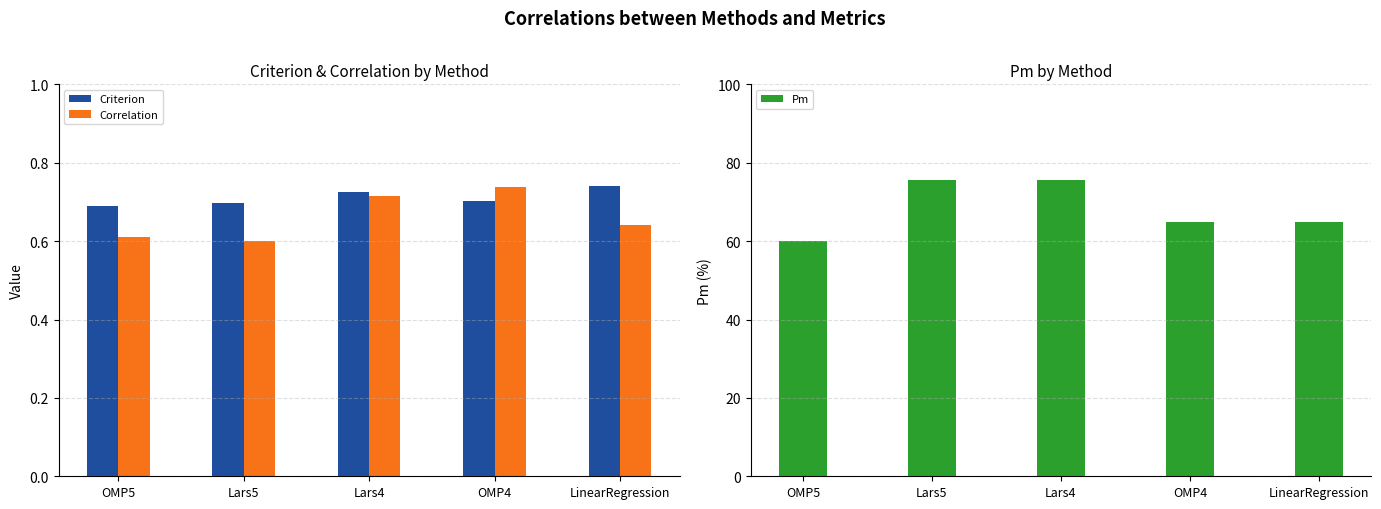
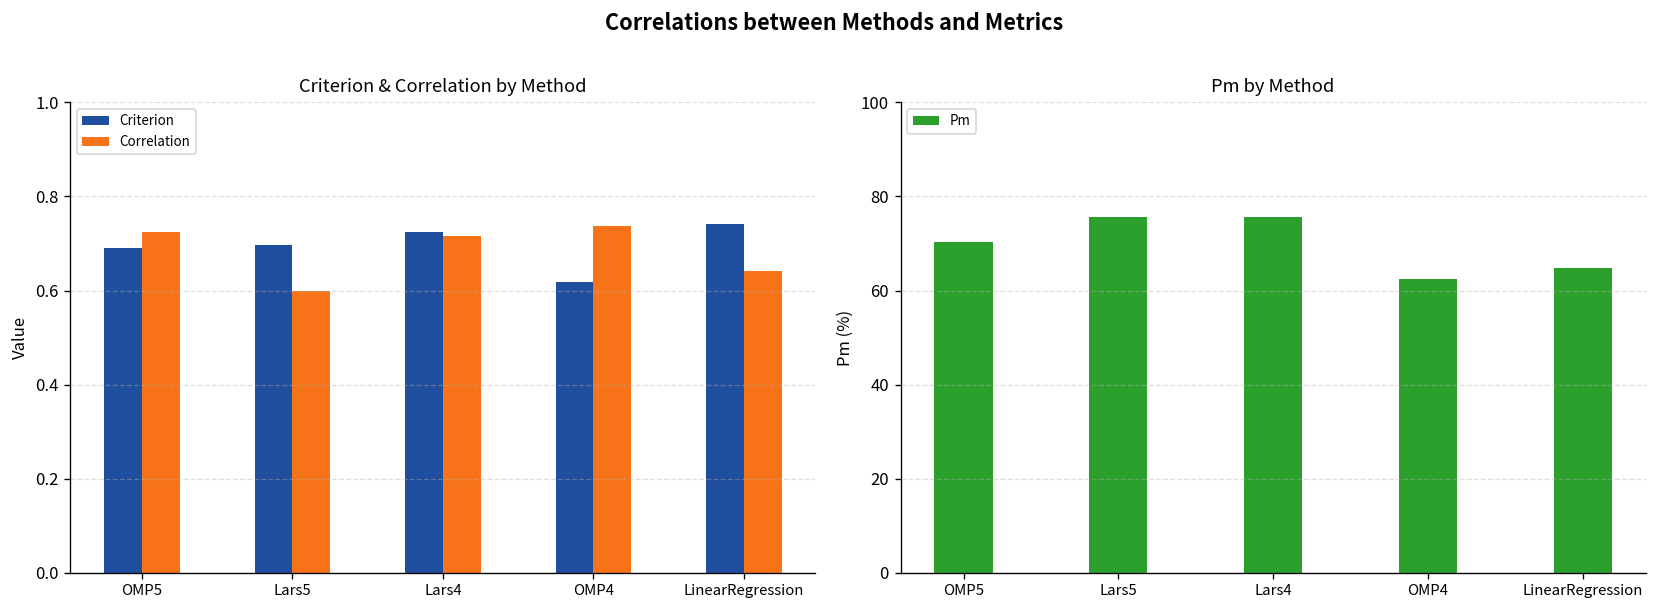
Criterion & Correlation by Method, Correlation, OMP5: 0.61 -> 0.72
Criterion & Correlation by Method, Criterion, OMP4: 0.70 -> 0.62
Pm by Method, OMP5: 60 -> 70
Pm by Method, OMP4: 65 -> 63
